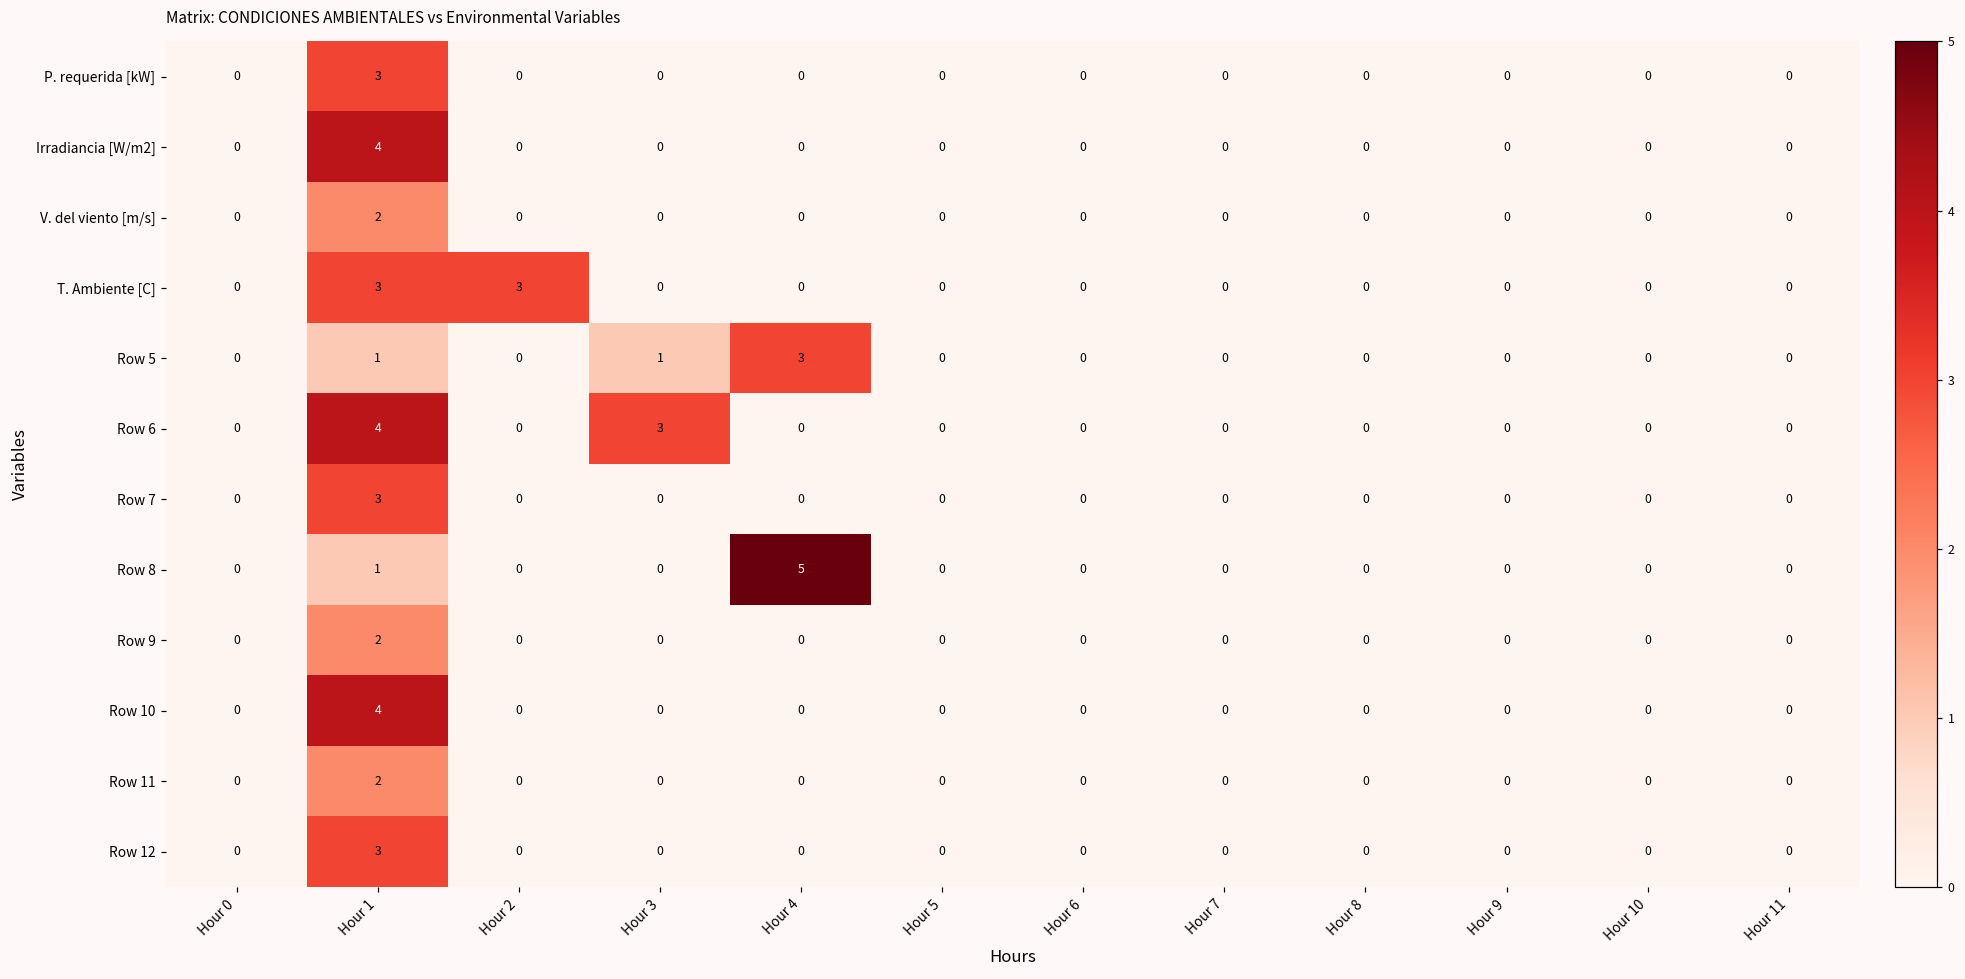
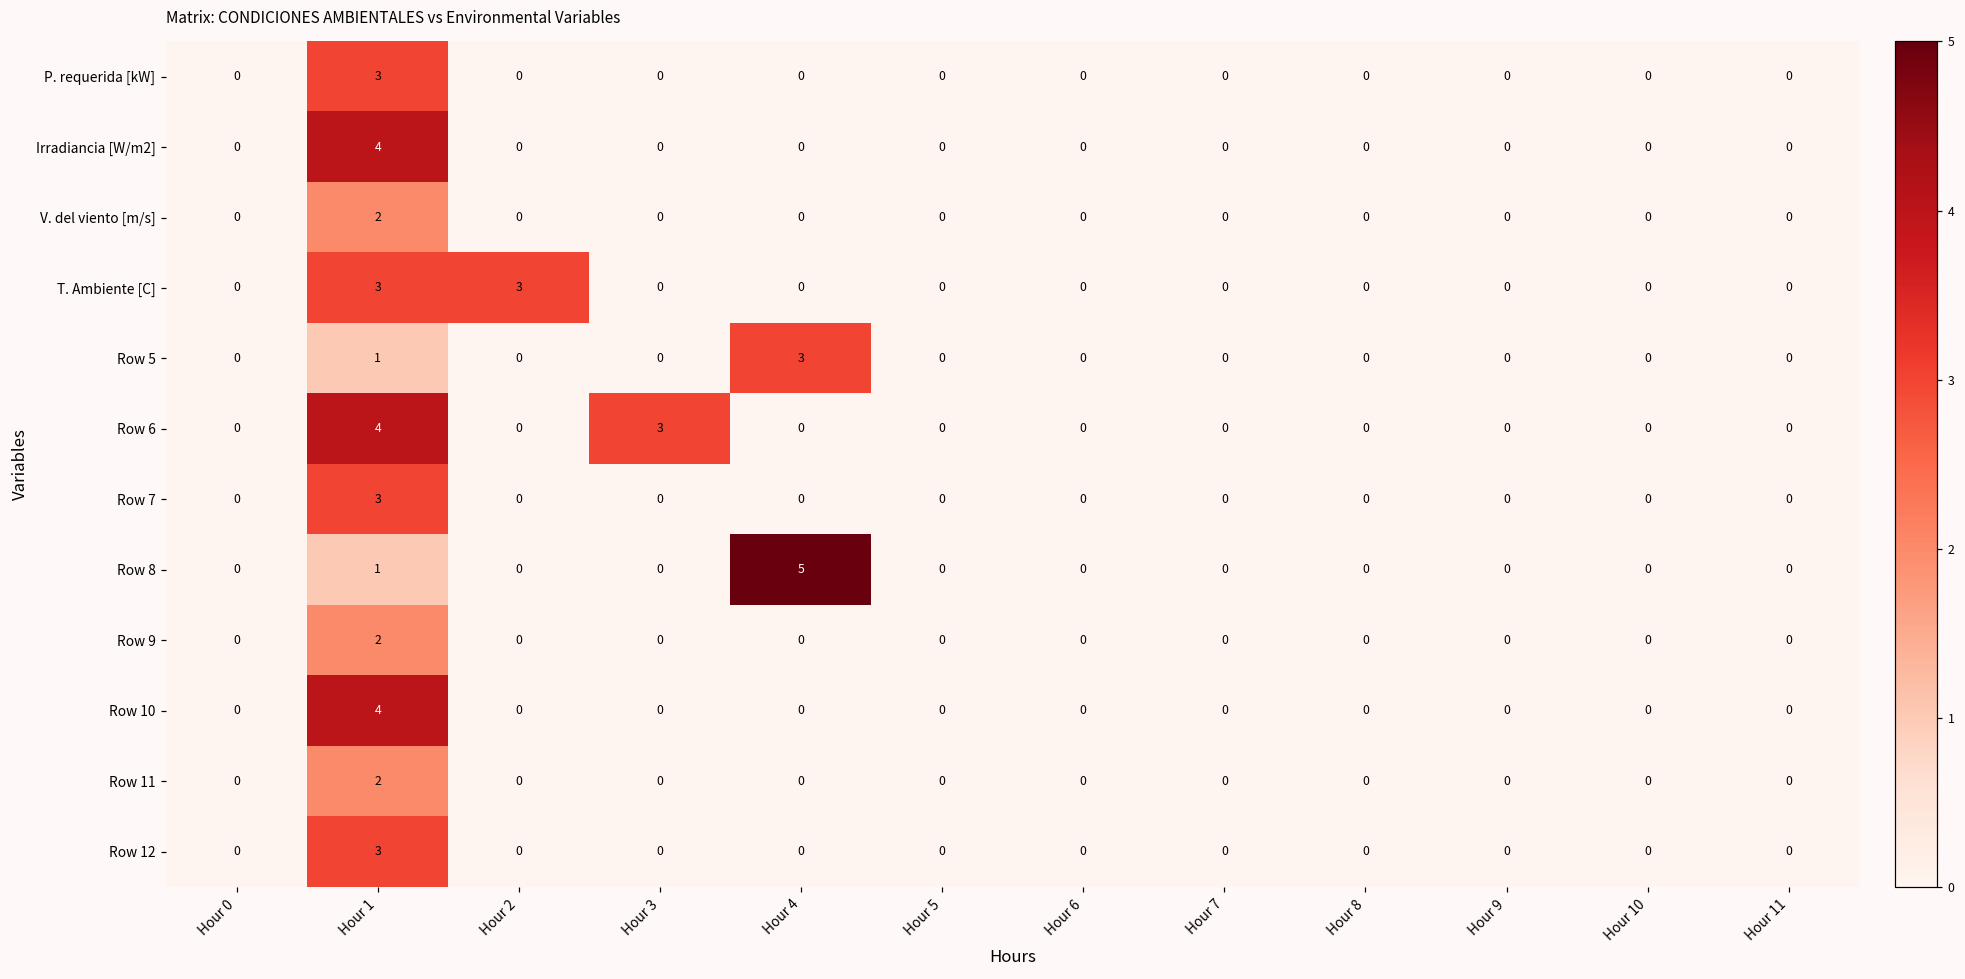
Row 5, Hour 3: 1 -> 0
